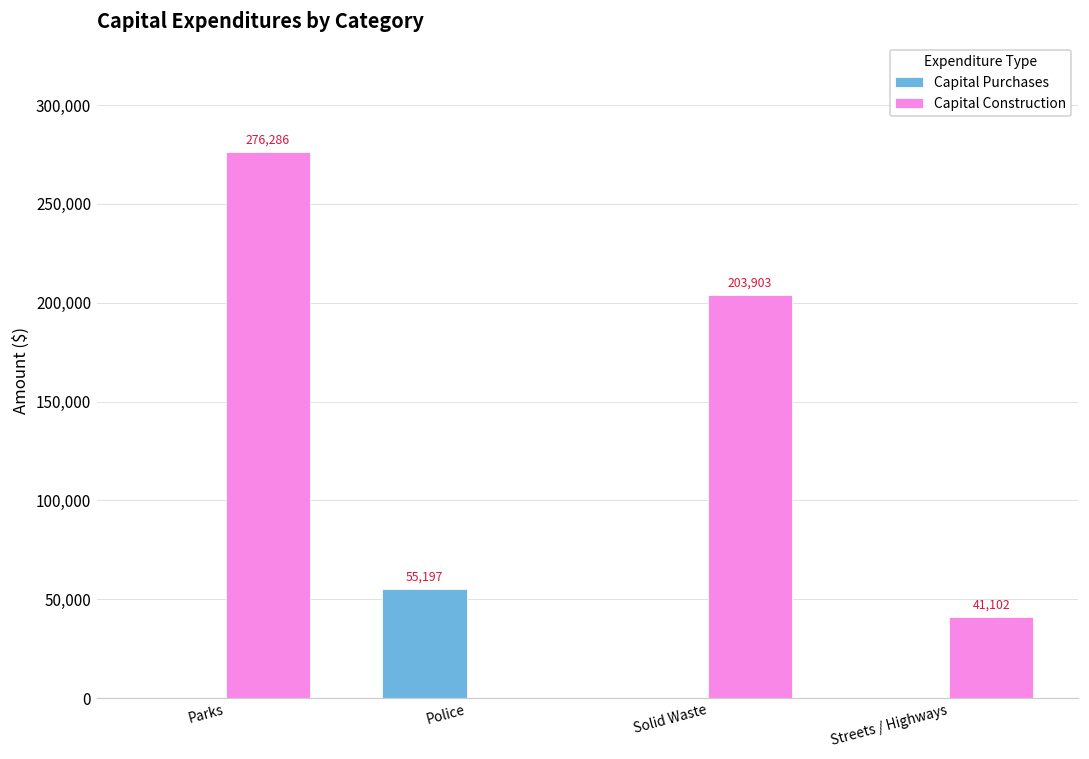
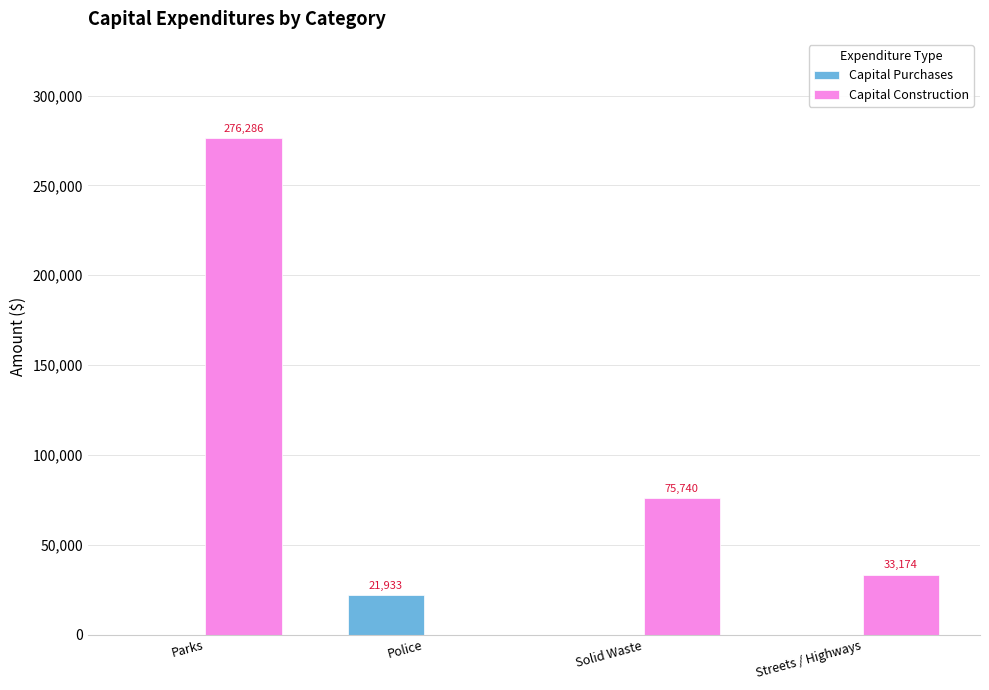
Capital Purchases, Police: 55,197 -> 21,933
Capital Construction, Solid Waste: 203,903 -> 75,740
Capital Construction, Streets / Highways: 41,102 -> 33,174
